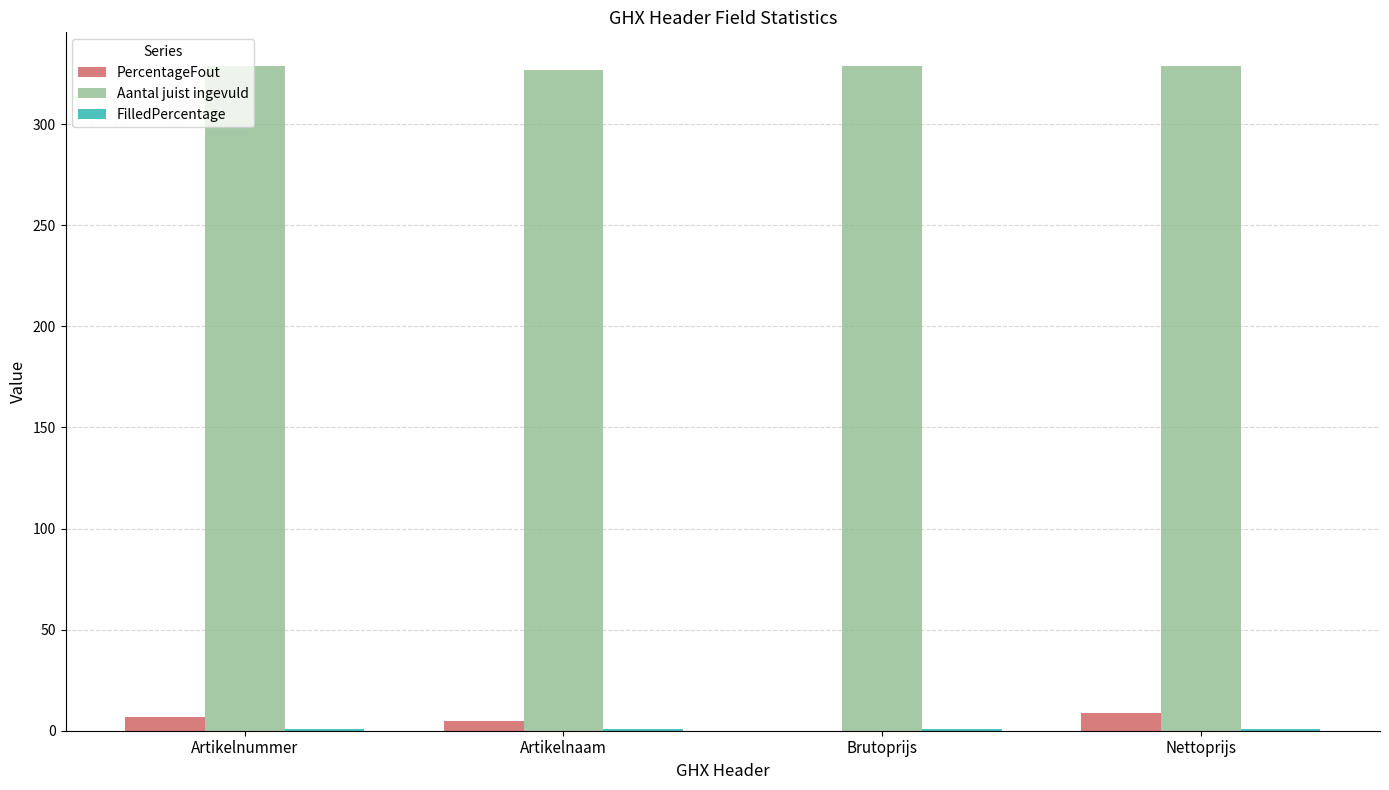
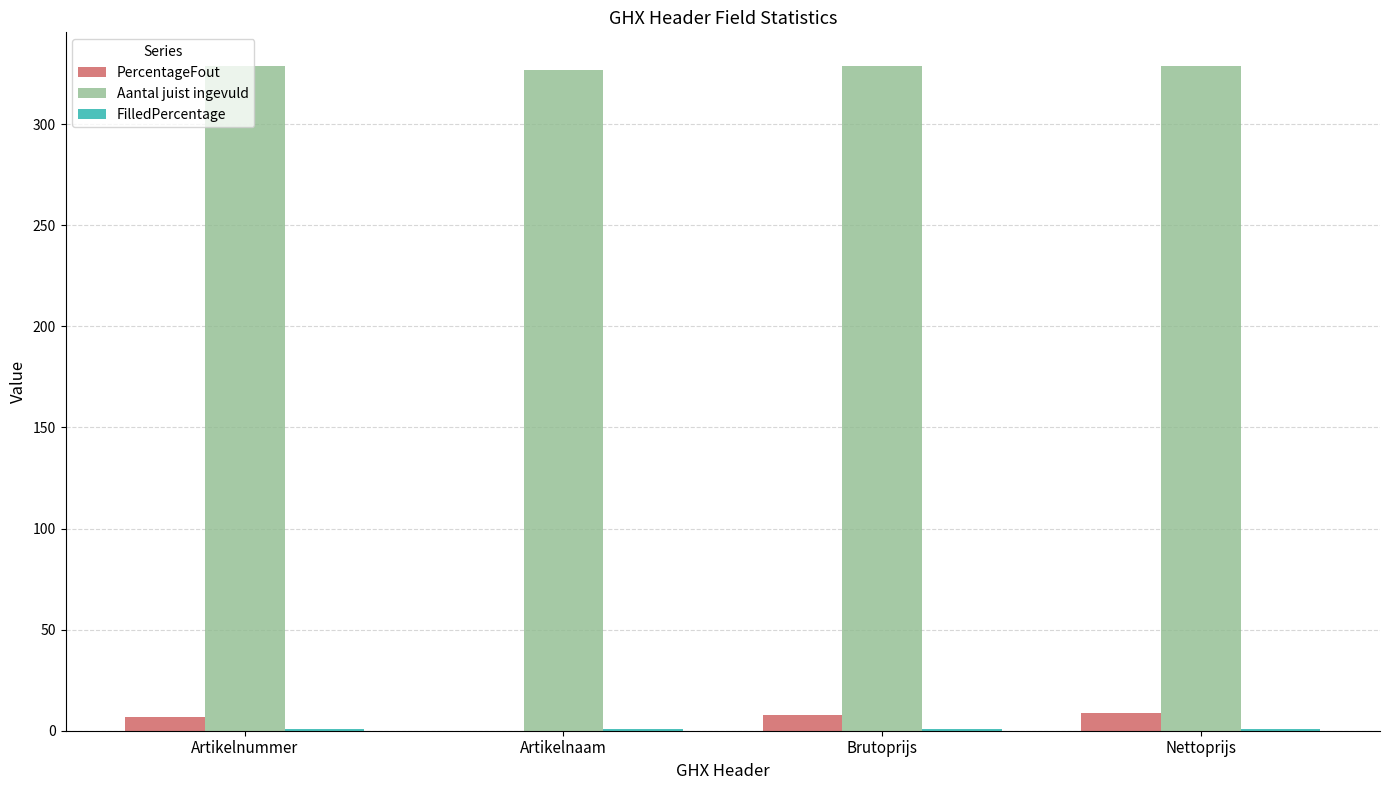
PercentageFout, Artikelnaam: 5 -> 0
PercentageFout, Brutoprijs: 0 -> 8
